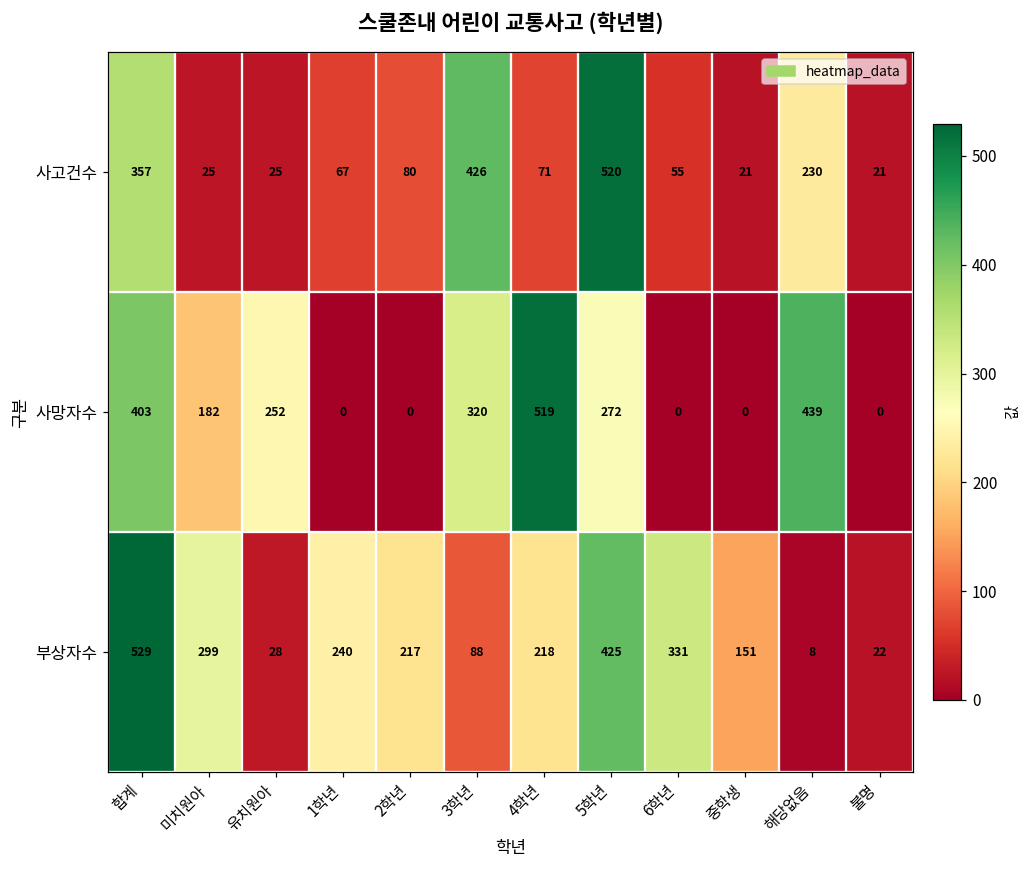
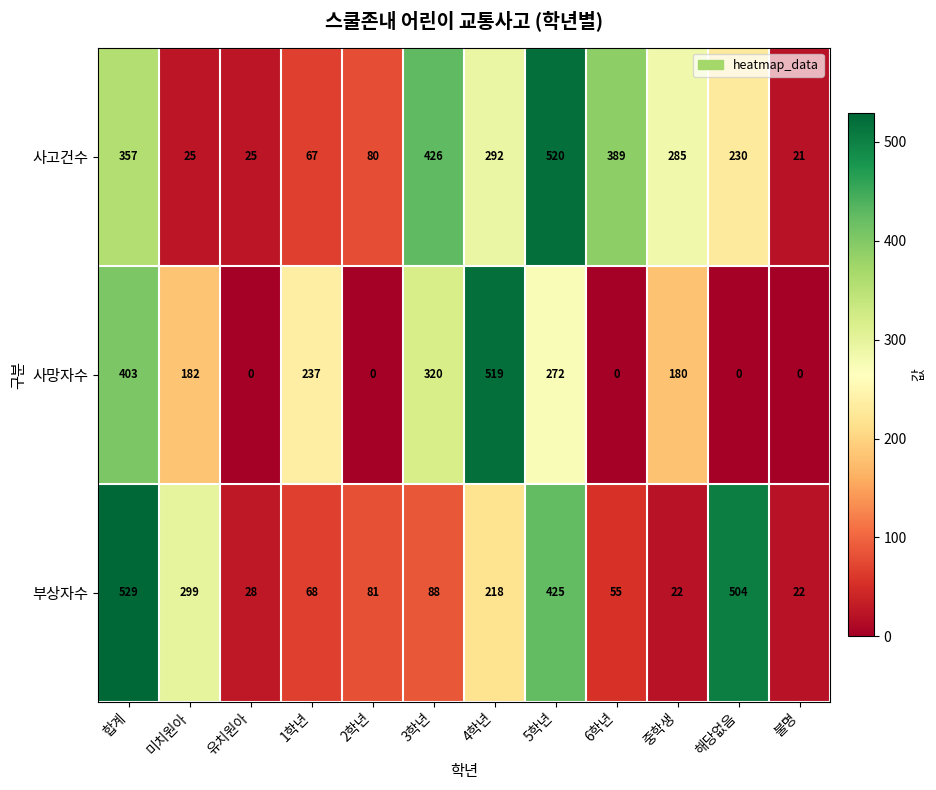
사고건수, 4학년: 71 -> 292
사고건수, 6학년: 55 -> 389
사고건수, 중학생: 21 -> 285
사망자수, 유치원아: 252 -> 0
사망자수, 1학년: 0 -> 237
사망자수, 중학생: 0 -> 180
사망자수, 해당없음: 439 -> 0
부상자수, 1학년: 240 -> 68
부상자수, 2학년: 217 -> 81
부상자수, 6학년: 331 -> 55
부상자수, 중학생: 151 -> 22
부상자수, 해당없음: 8 -> 504
